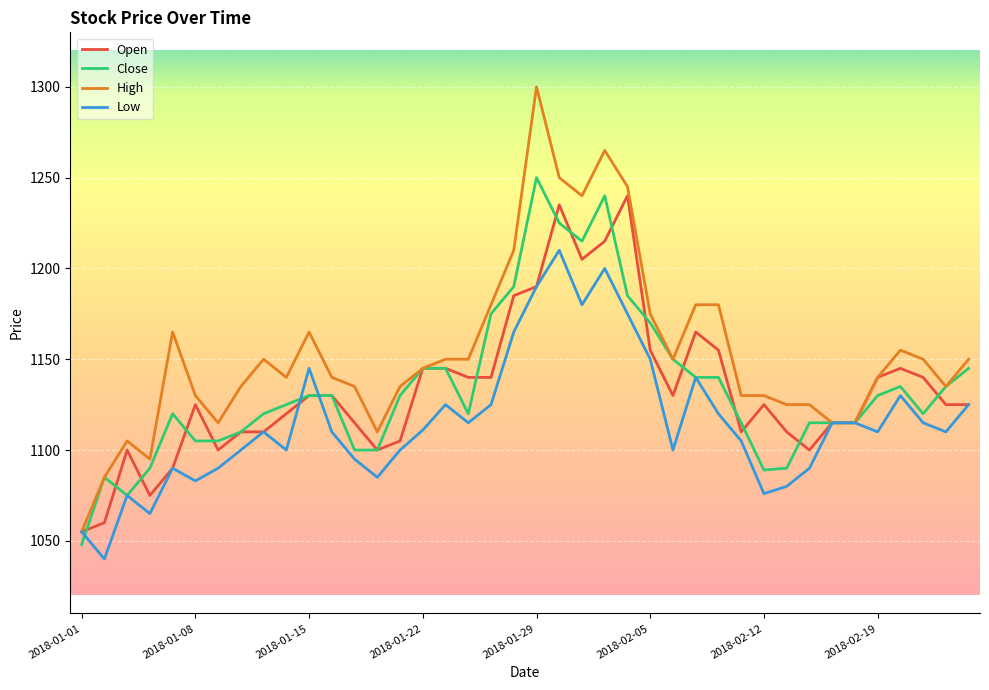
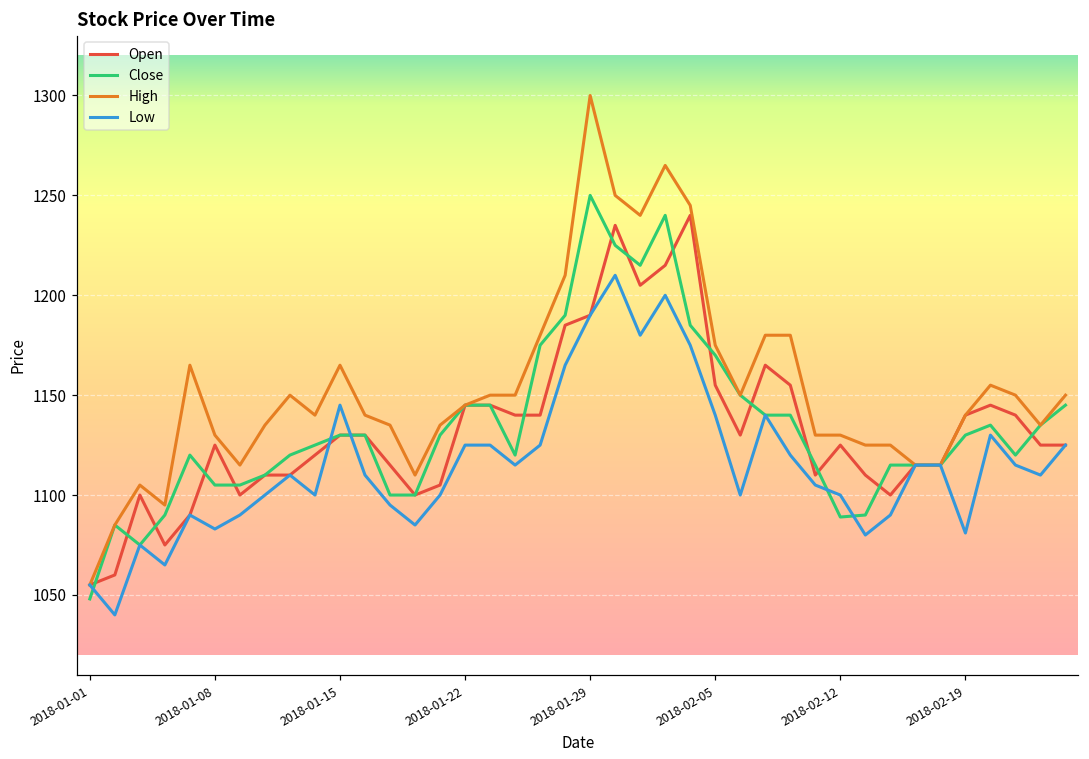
Low, 2018-01-22: 1111 -> 1125
Low, 2018-02-05: 1150 -> 1140
Low, 2018-02-12: 1076 -> 1100
Low, 2018-02-19: 1110 -> 1081
